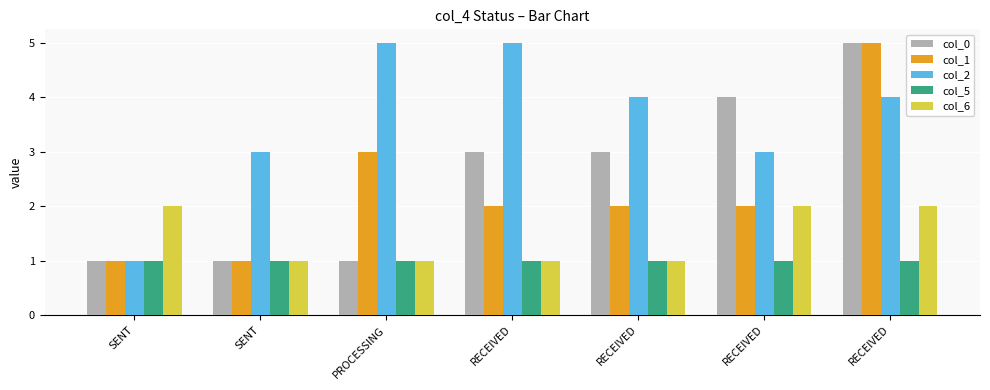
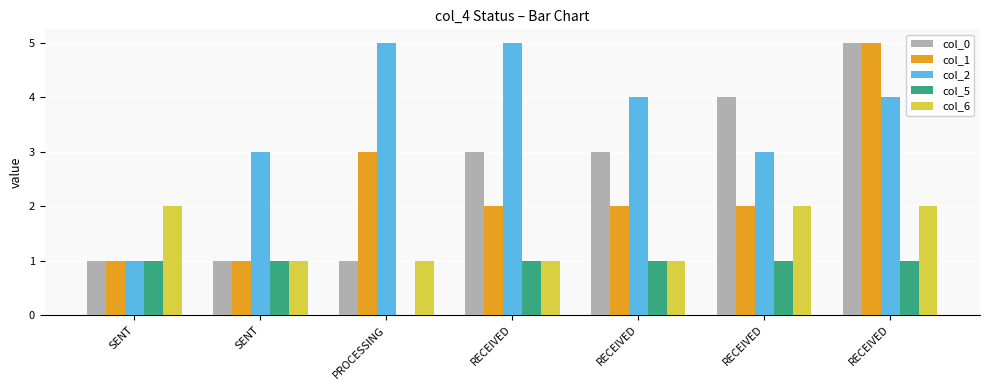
col_5, PROCESSING: 1 -> 0
